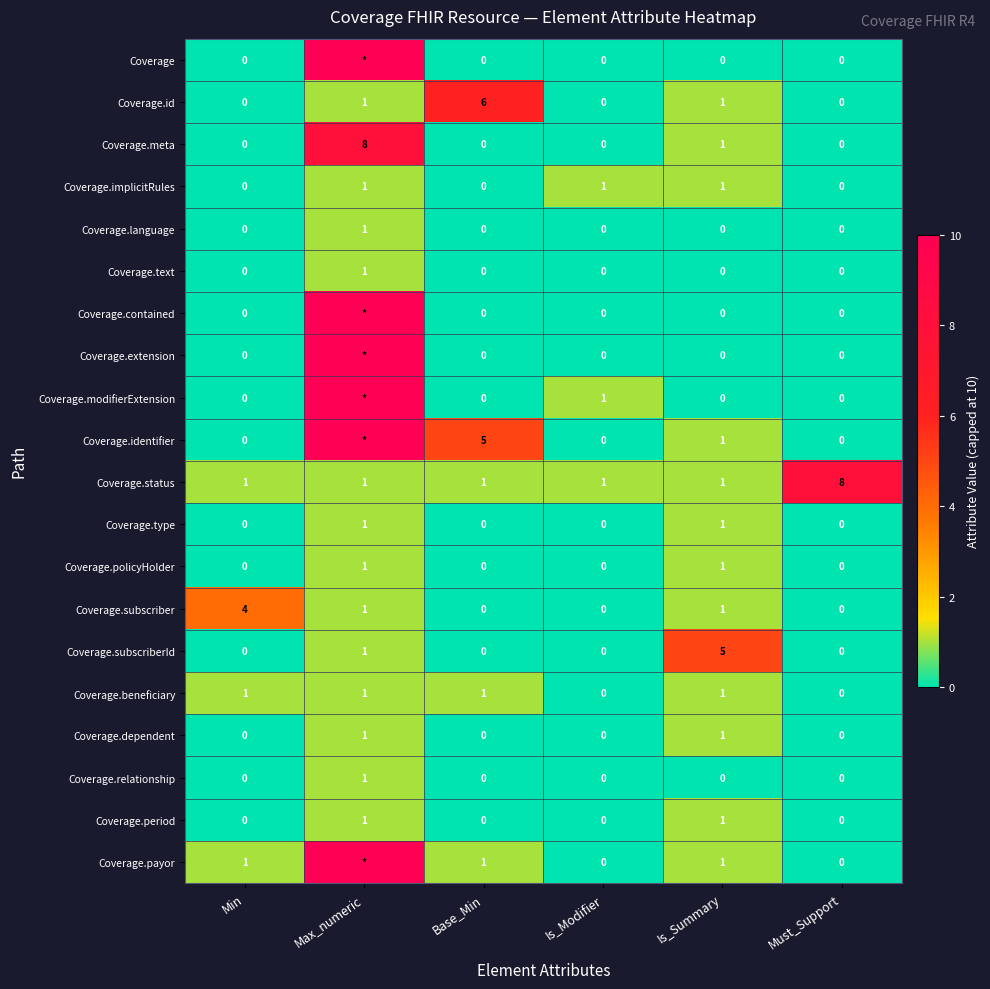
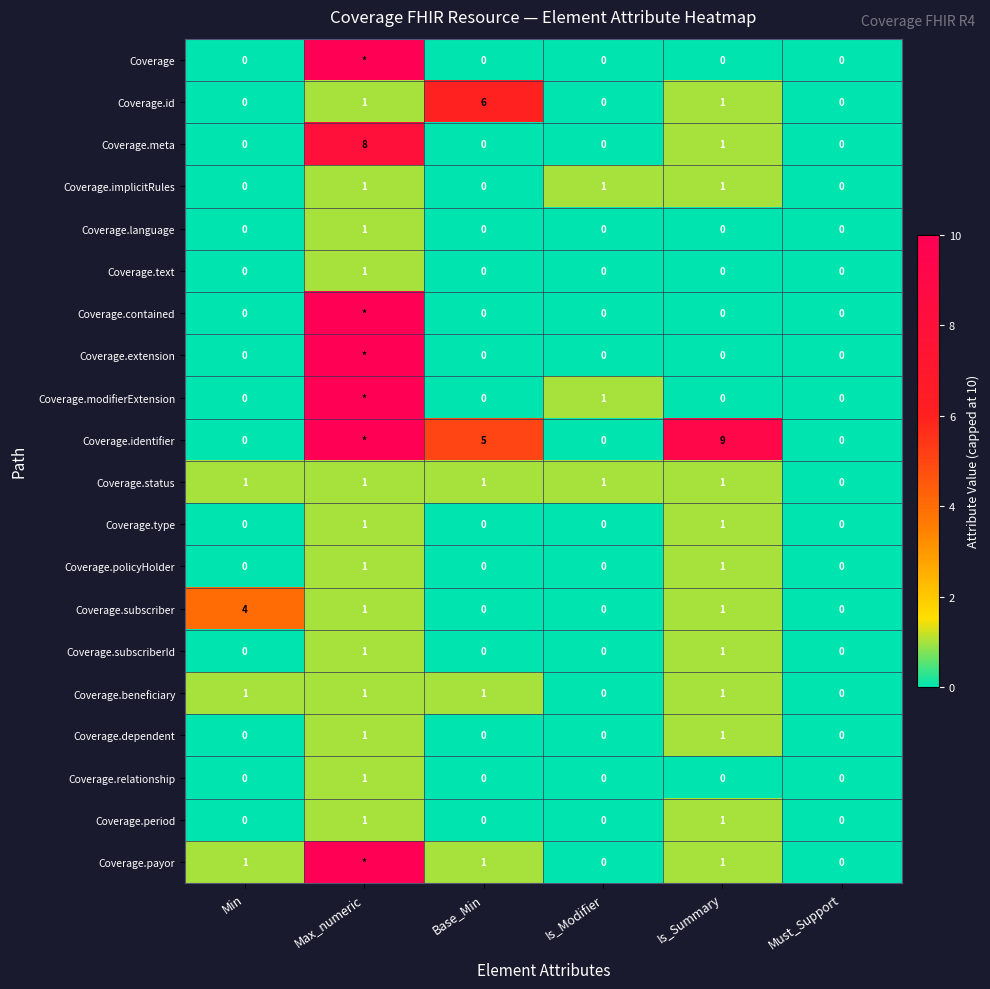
Coverage.identifier, Is_Summary: 1 -> 9
Coverage.status, Must_Support: 8 -> 0
Coverage.subscriberId, Is_Summary: 5 -> 1
